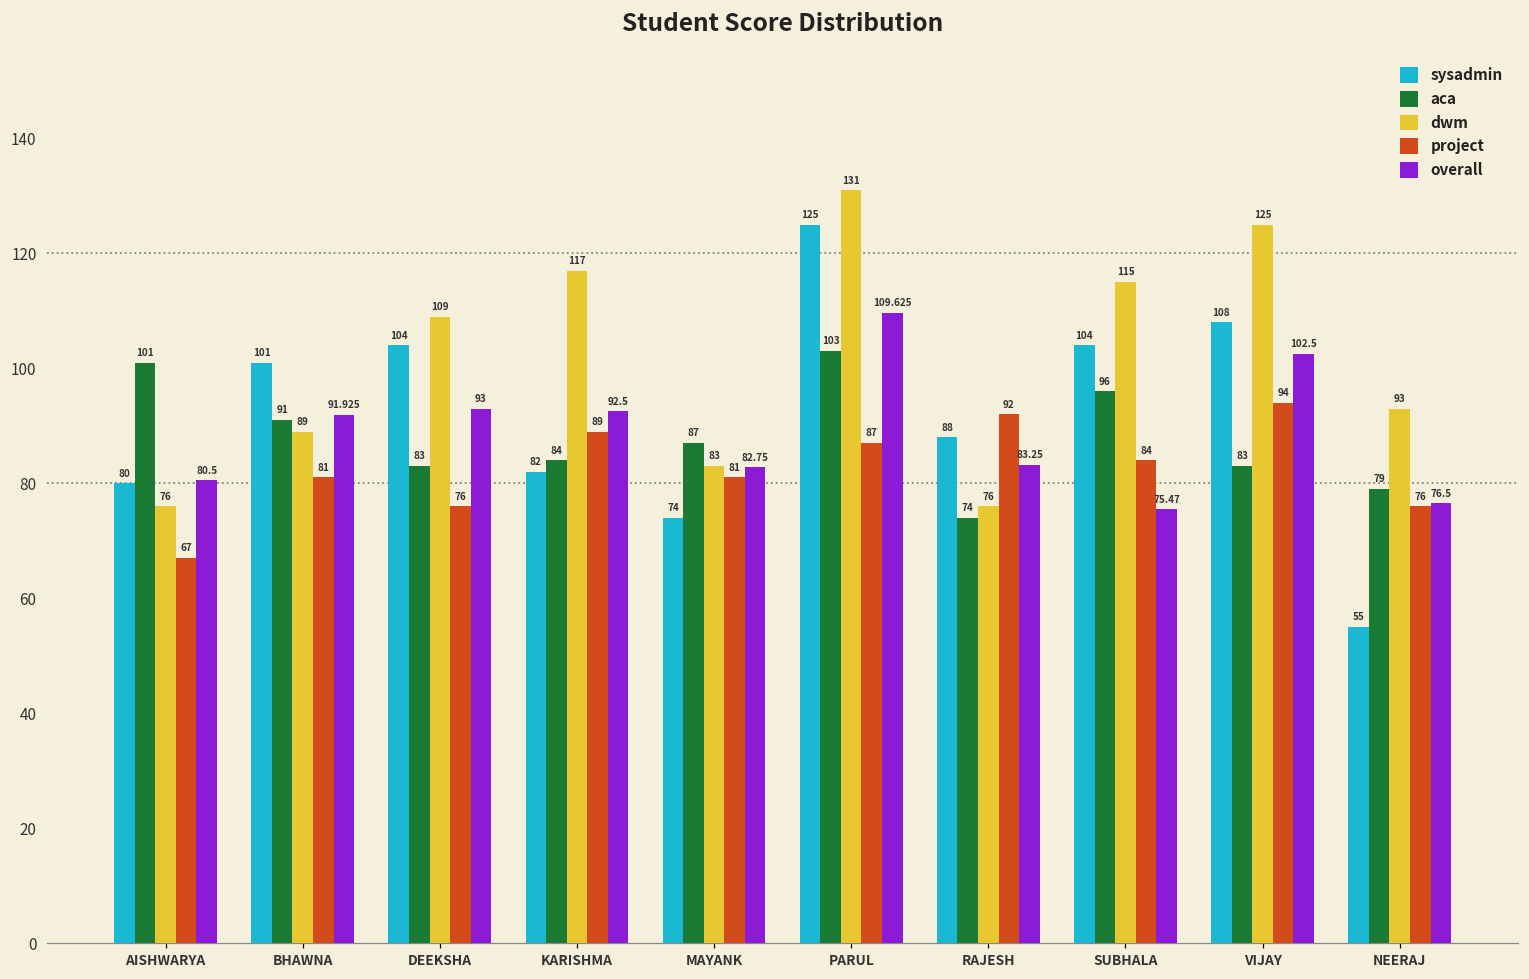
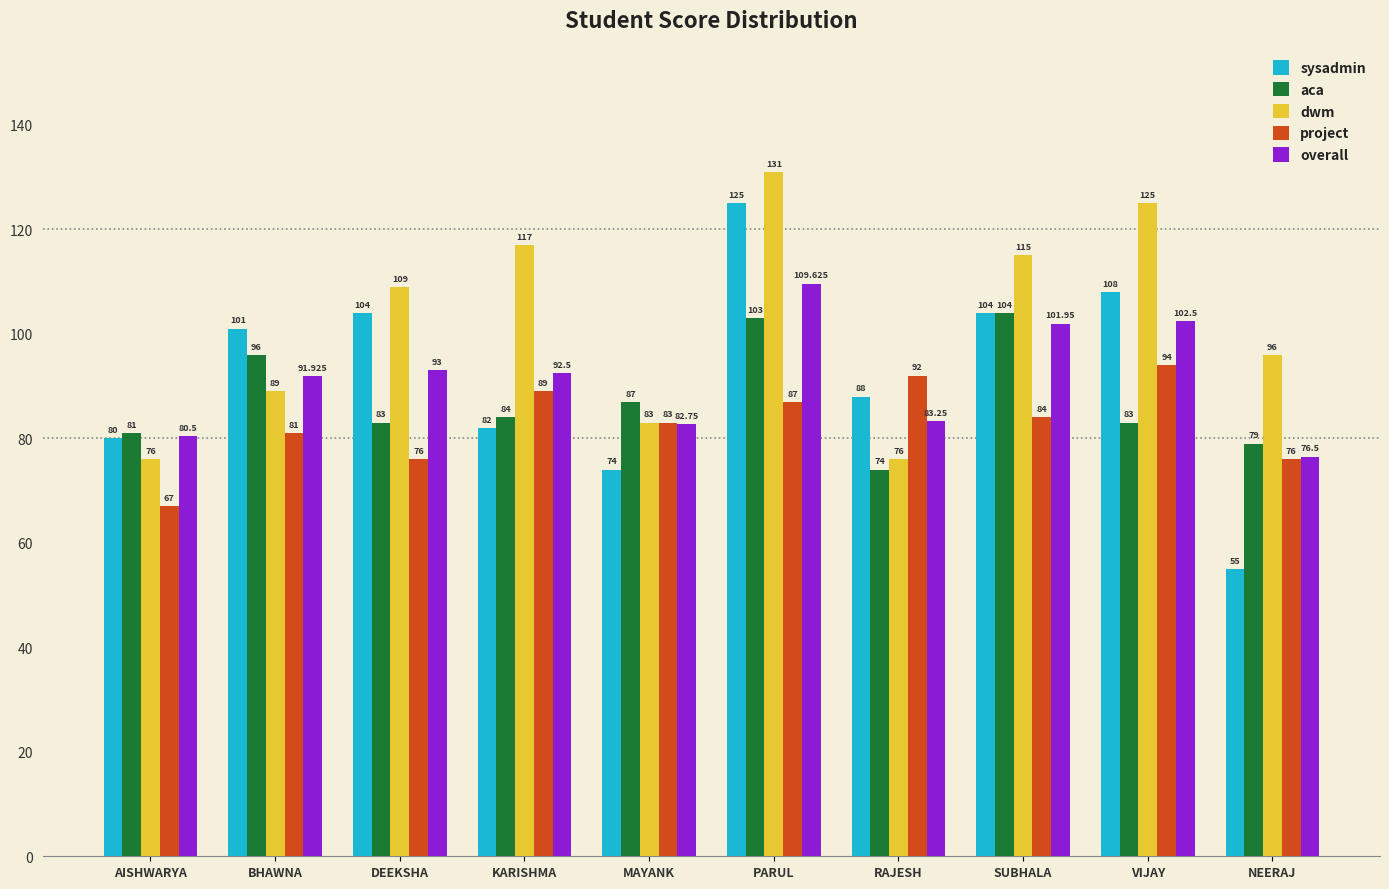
aca, AISHWARYA: 101 -> 81
aca, BHAWNA: 91 -> 96
project, MAYANK: 81 -> 83
aca, SUBHALA: 96 -> 104
overall, SUBHALA: 75.47 -> 101.95
dwm, NEERAJ: 93 -> 96
